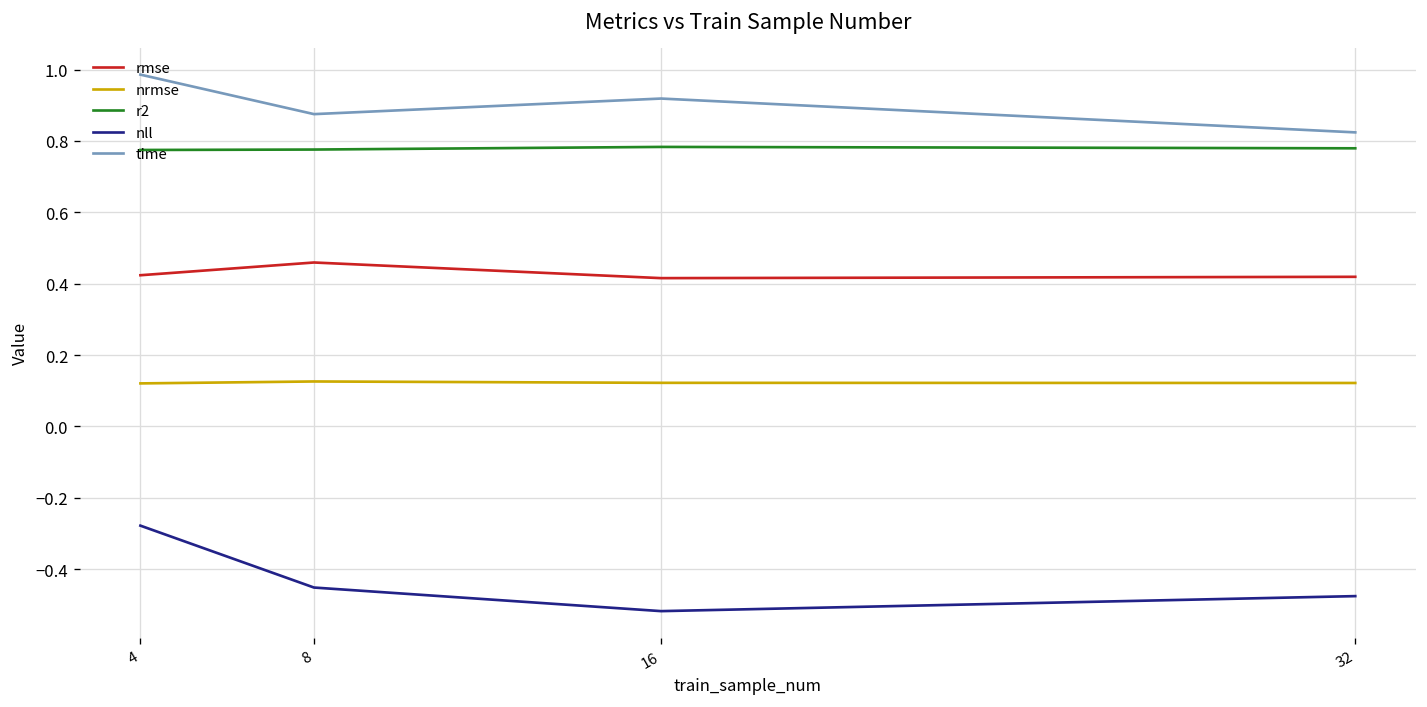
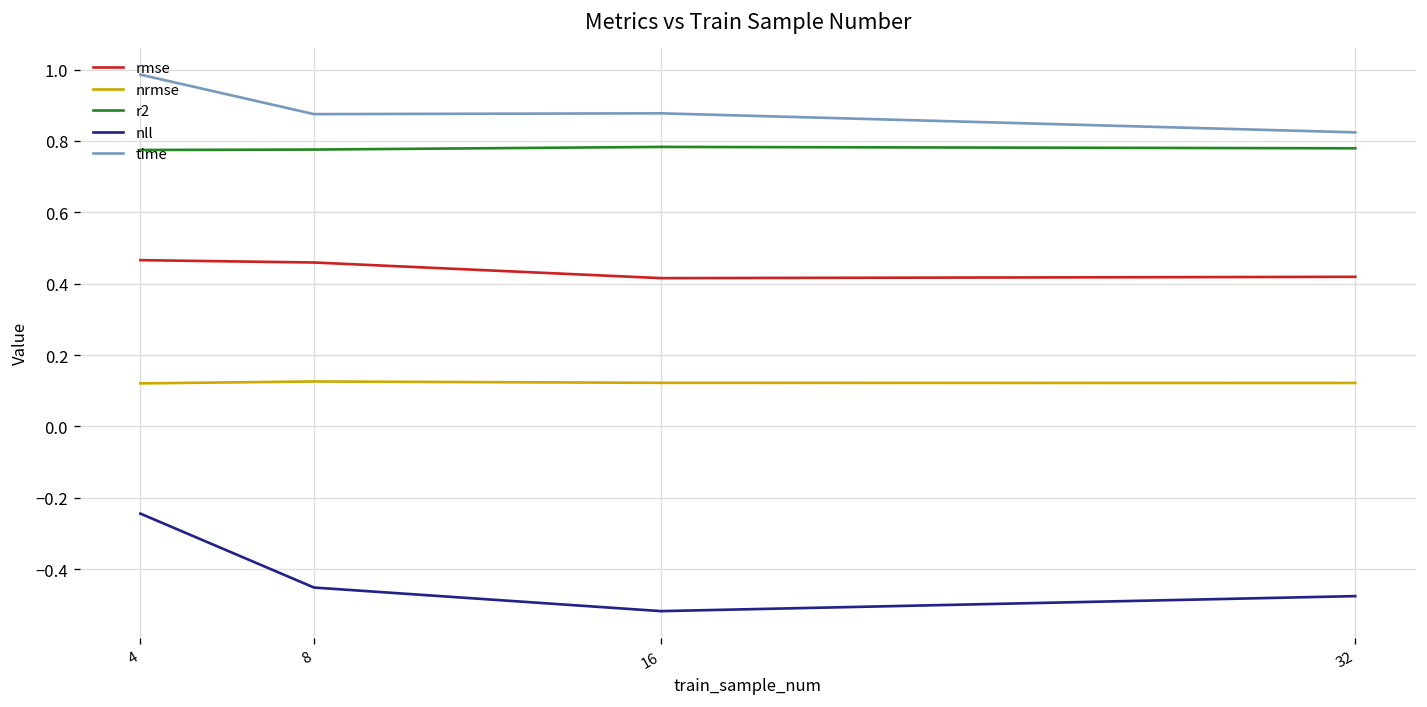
rmse, 4: 0.42 -> 0.47
nll, 4: -0.28 -> -0.24
time, 16: 0.92 -> 0.88
